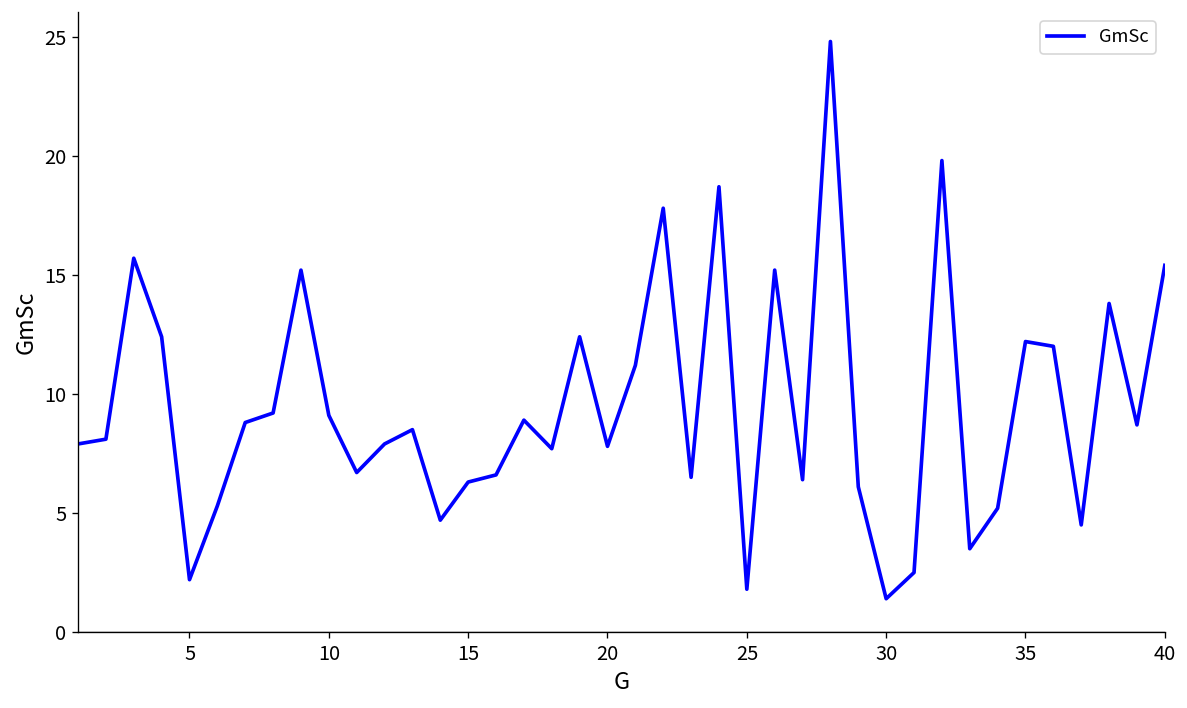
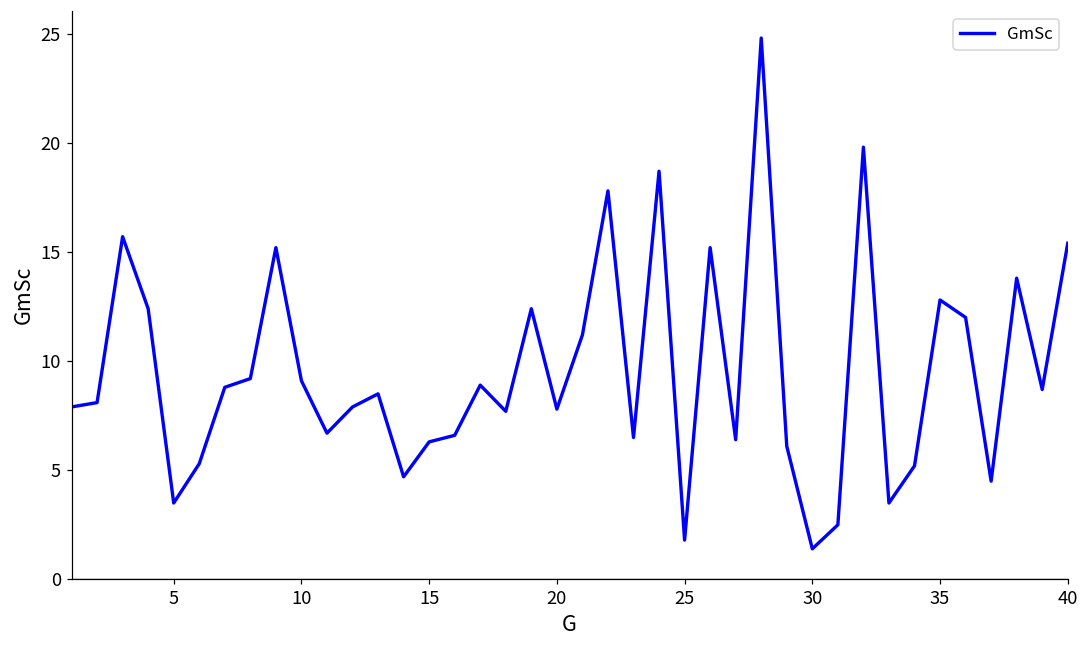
5: 2.2 -> 3.5
35: 12.2 -> 12.8
